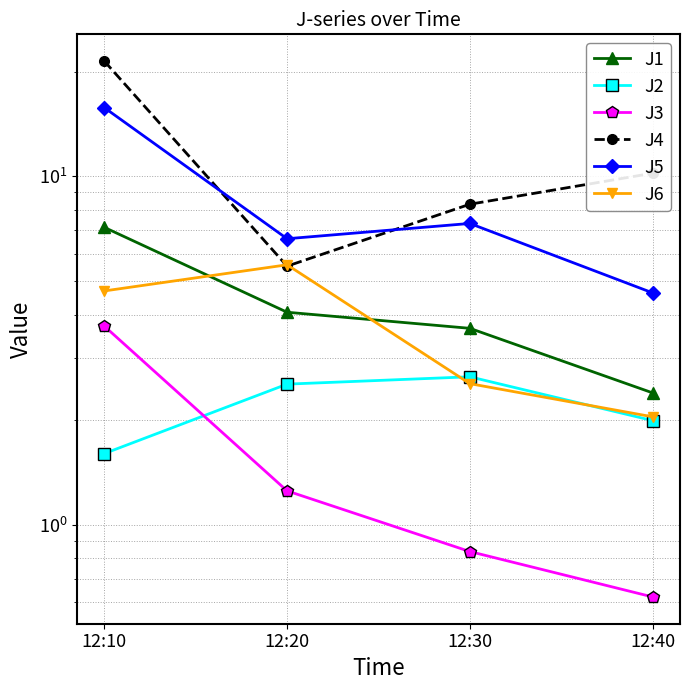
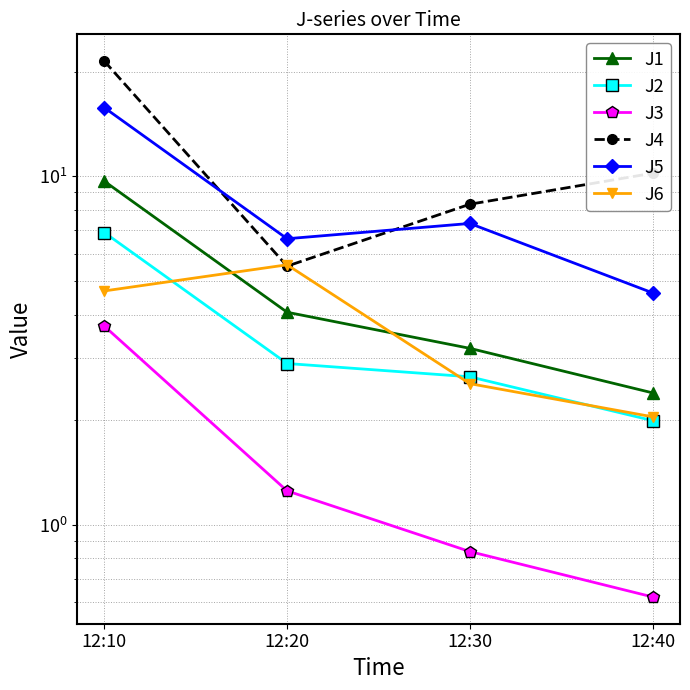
J1, 12:10: 7.1 -> 9.7
J2, 12:10: 1.6 -> 6.9
J2, 12:20: 2.5 -> 2.9
J1, 12:30: 3.7 -> 3.2
